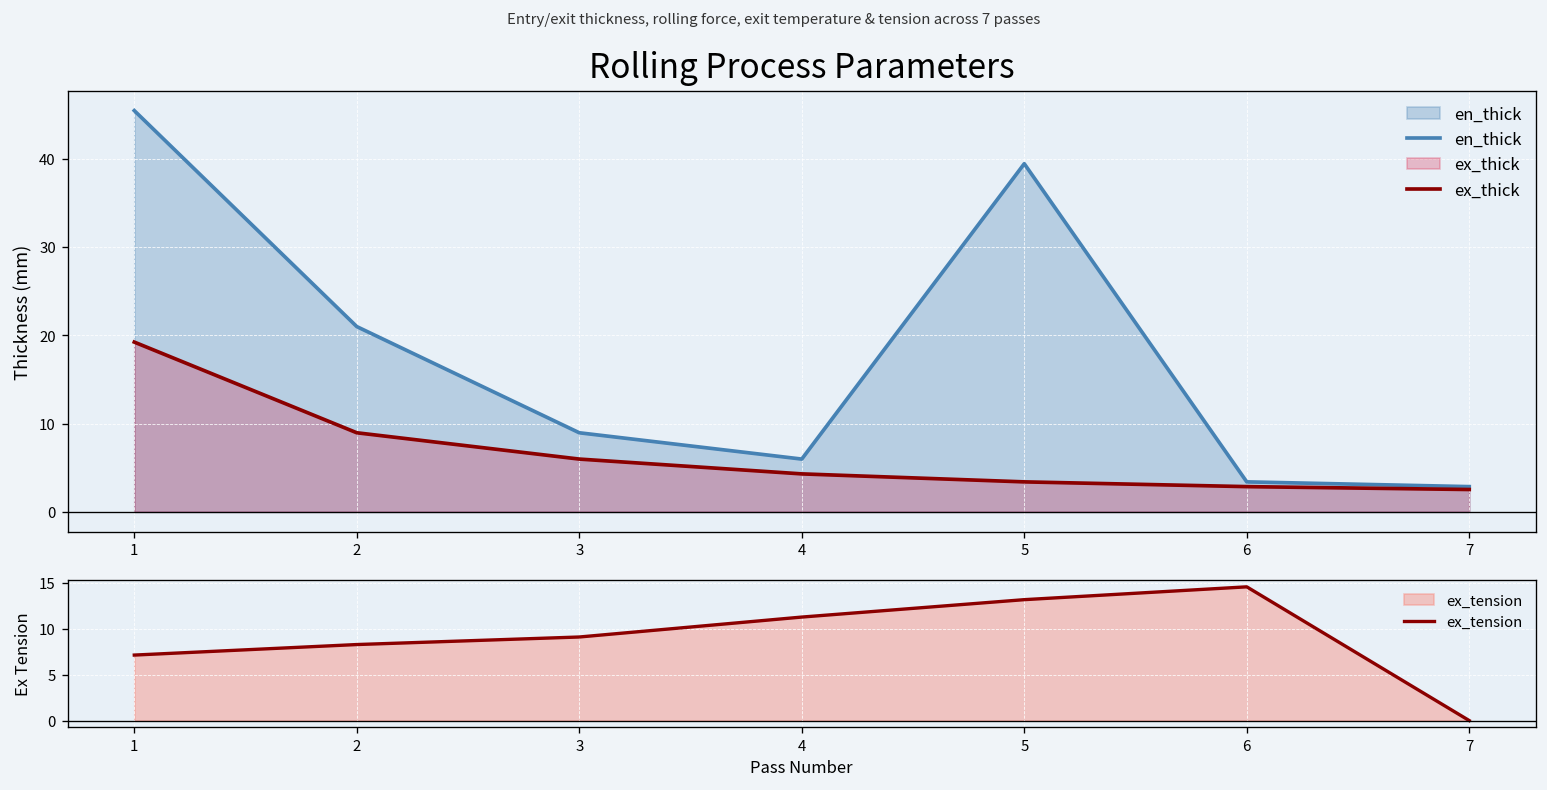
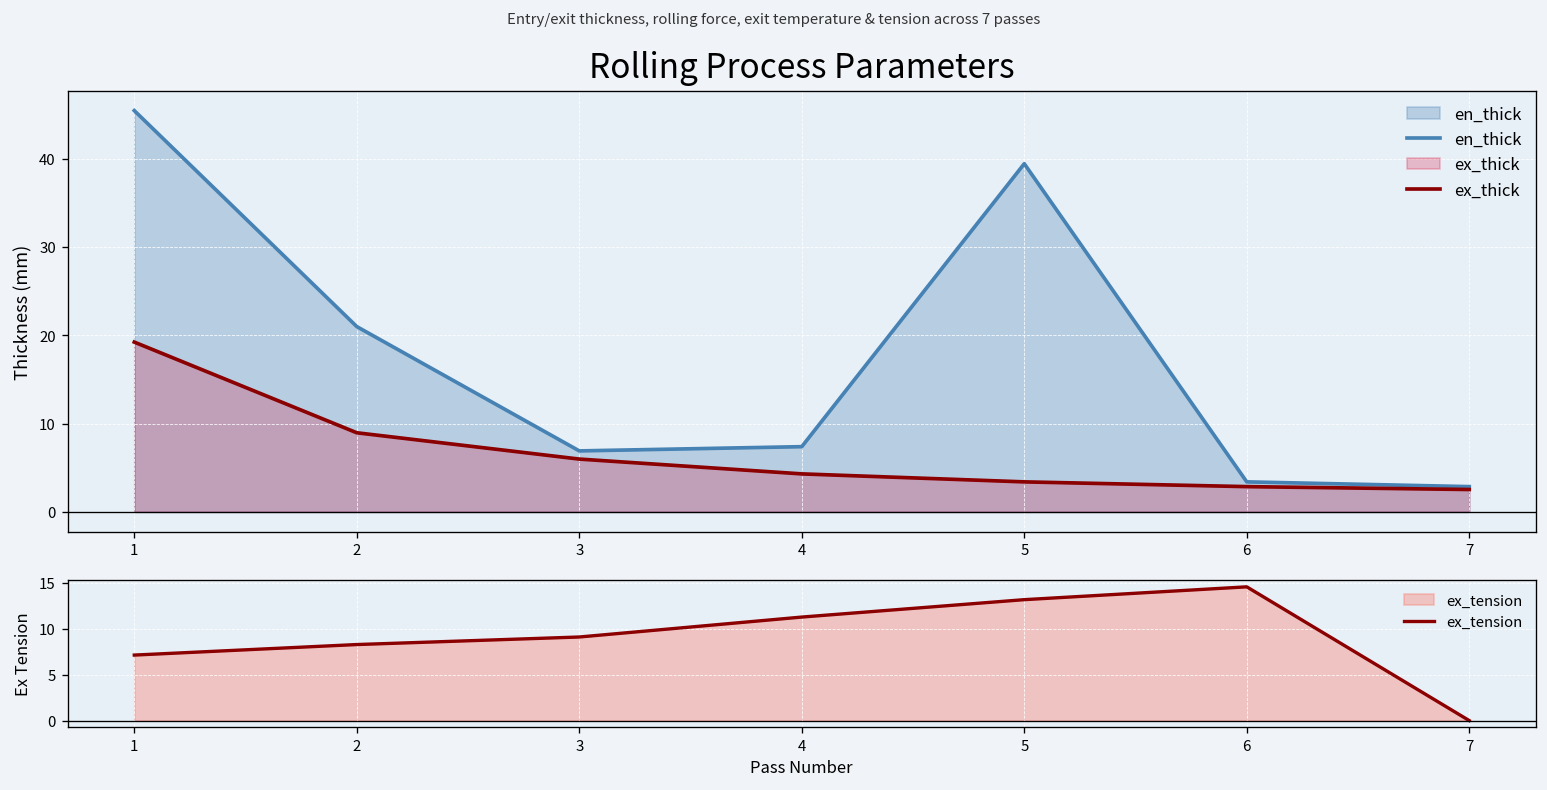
Rolling Process Parameters, en_thick, 3: 9 -> 7
Rolling Process Parameters, en_thick, 4: 6 -> 7
